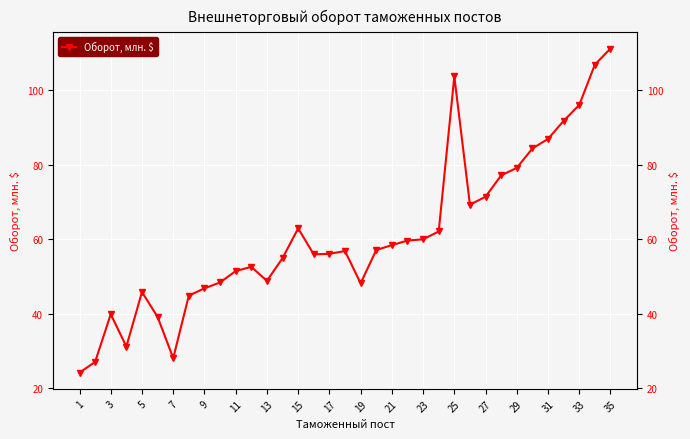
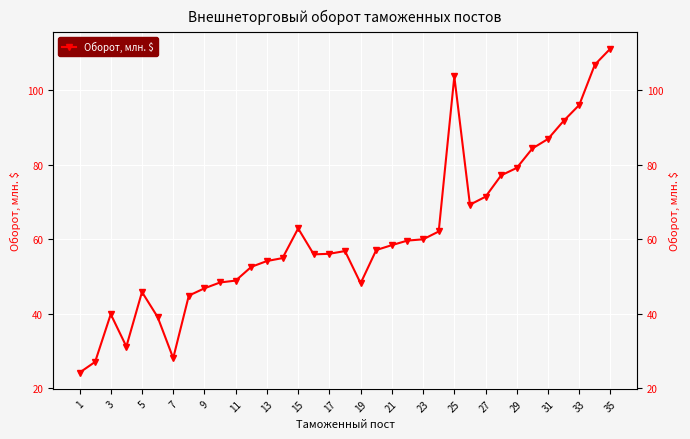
11: 51 -> 49
13: 49 -> 54
